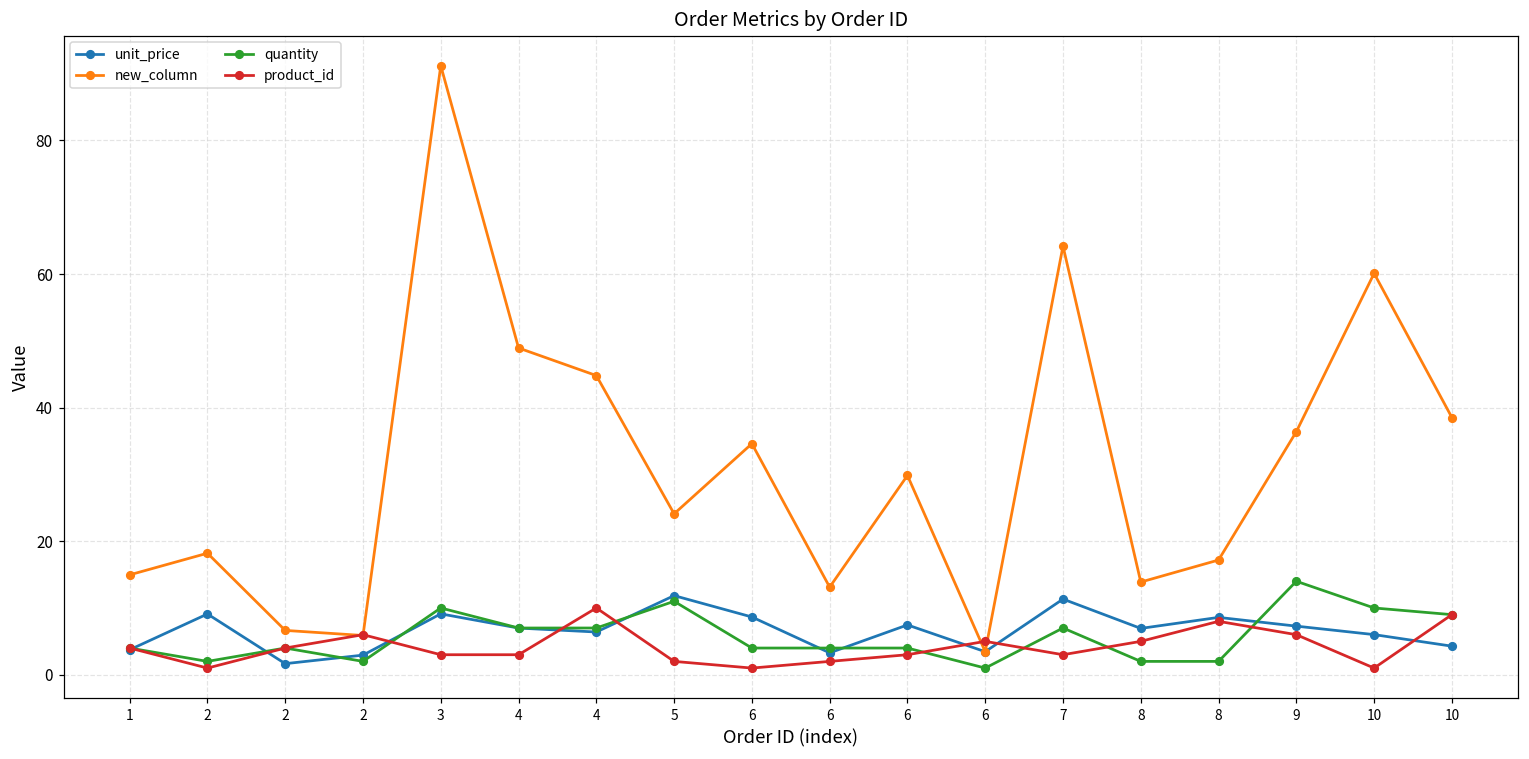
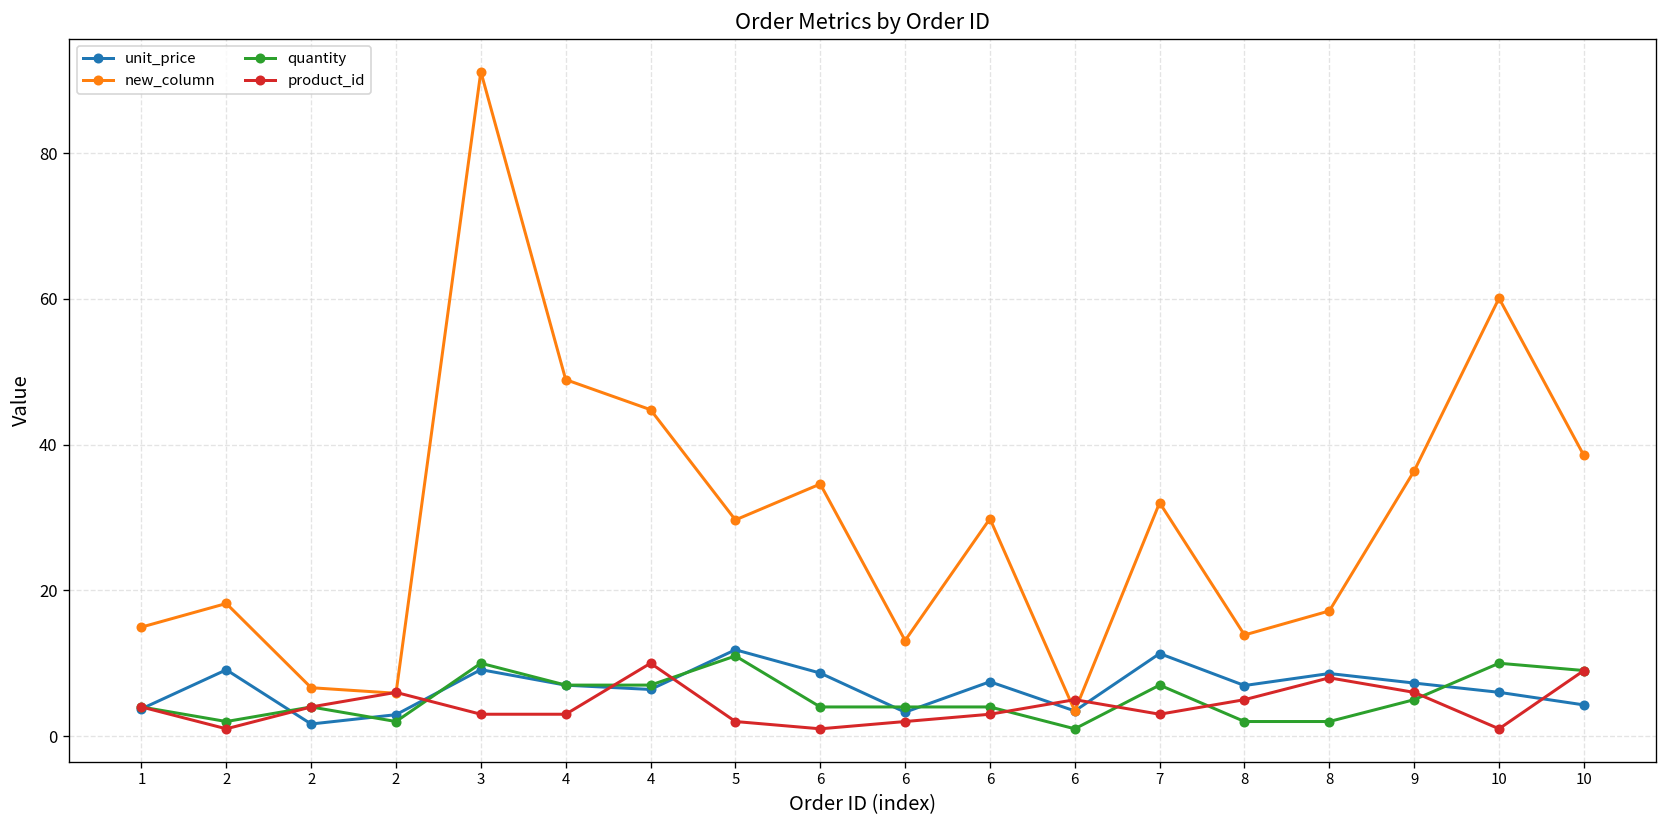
new_column, 5: 24 -> 30
new_column, 7: 64 -> 32
quantity, 9: 14 -> 5
